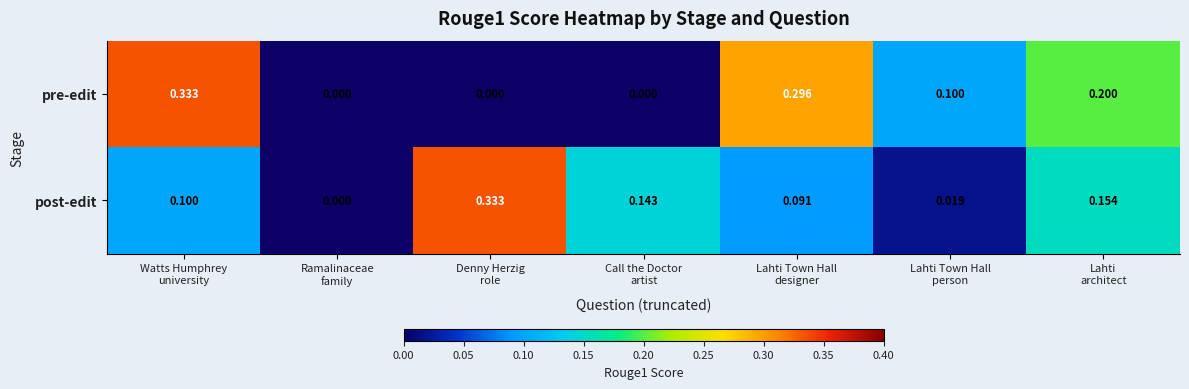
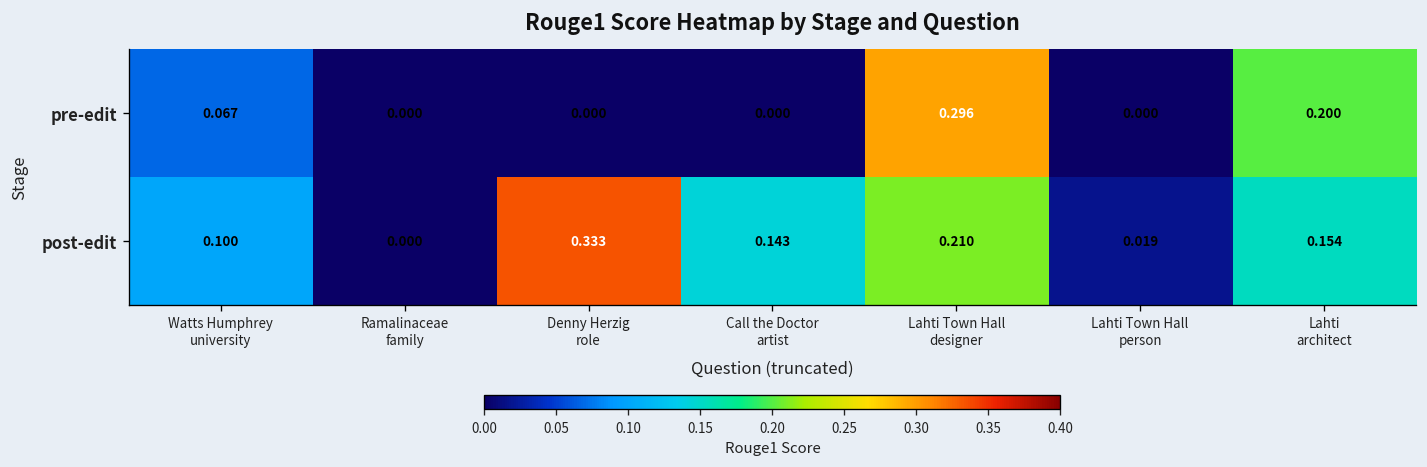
pre-edit, Watts Humphrey university: 0.333 -> 0.067
pre-edit, Lahti Town Hall person: 0.100 -> 0.000
post-edit, Lahti Town Hall designer: 0.091 -> 0.210
